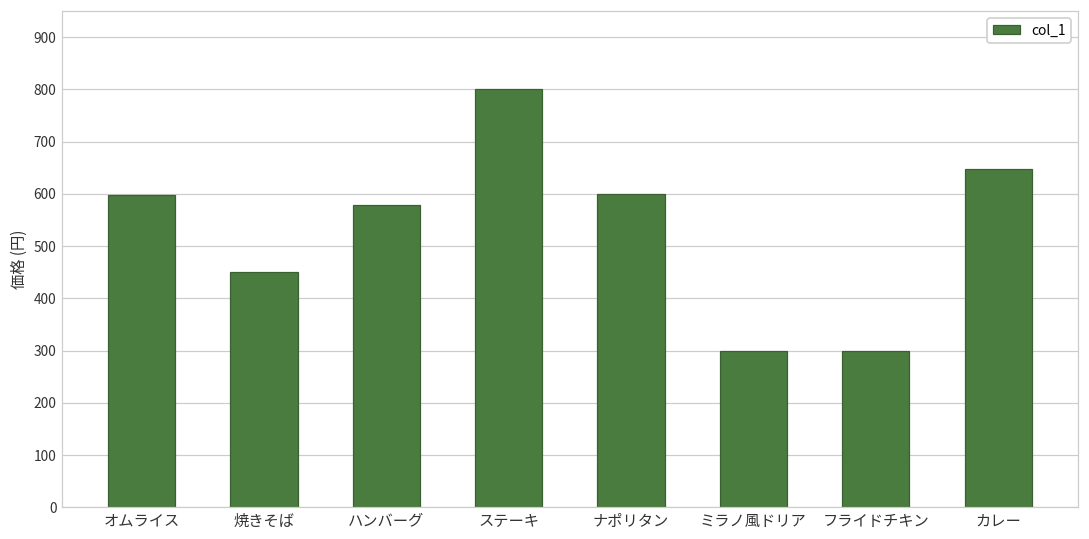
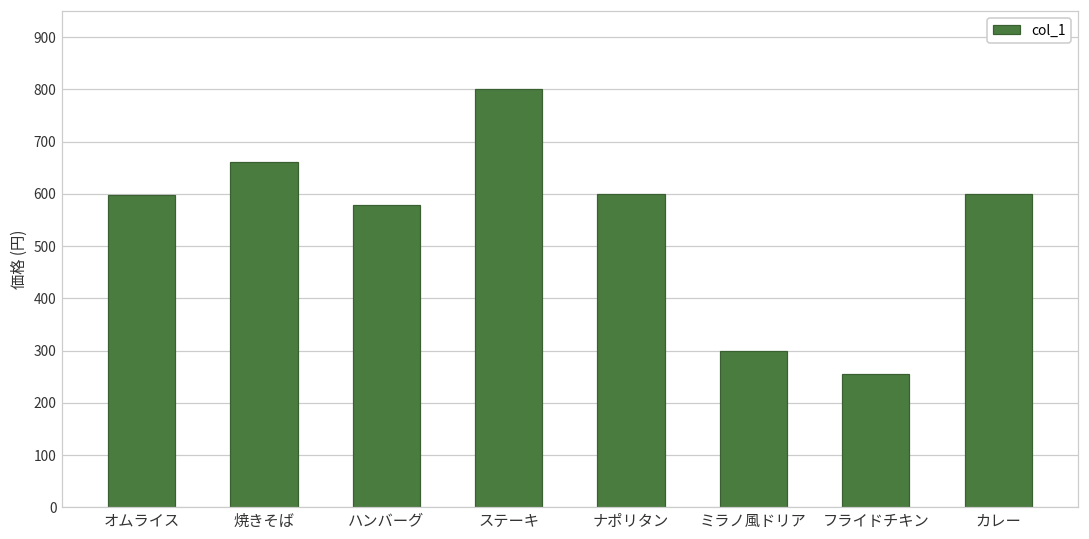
焼きそば: 450 -> 660
フライドチキン: 300 -> 260
カレー: 650 -> 600
